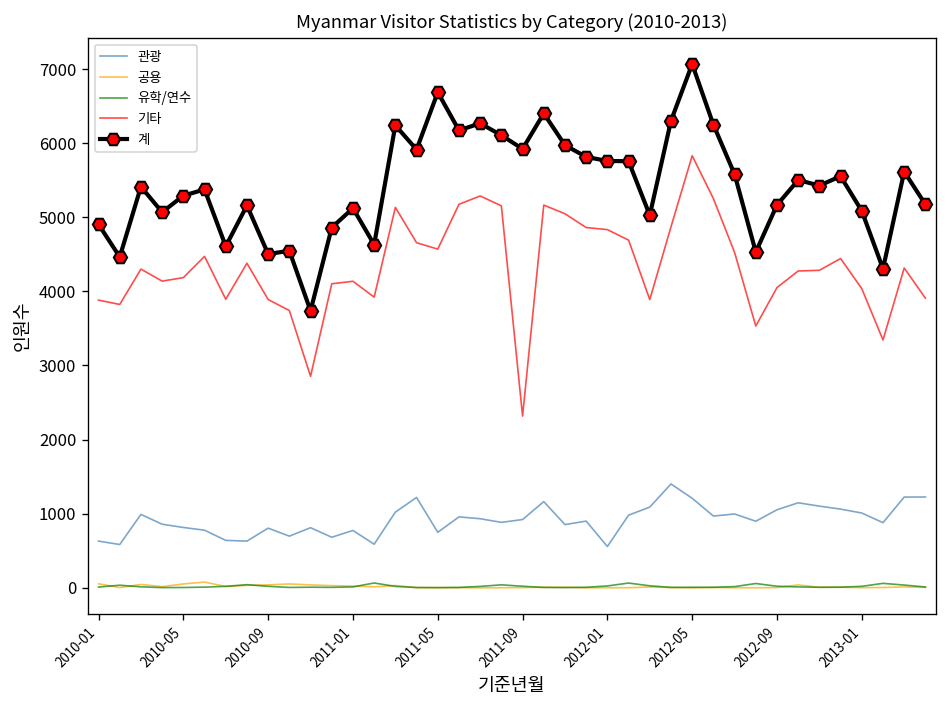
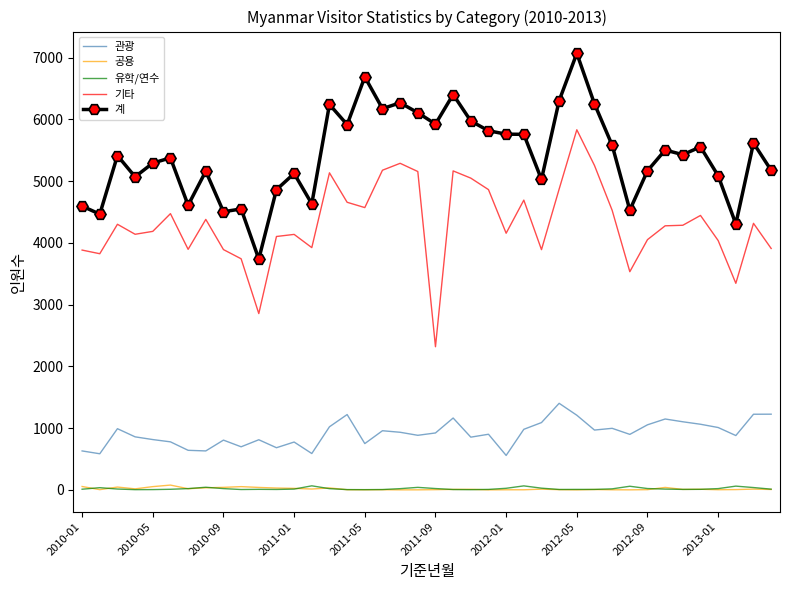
계, 2010-01: 4900 -> 4600
기타, 2012-01: 4800 -> 4200
